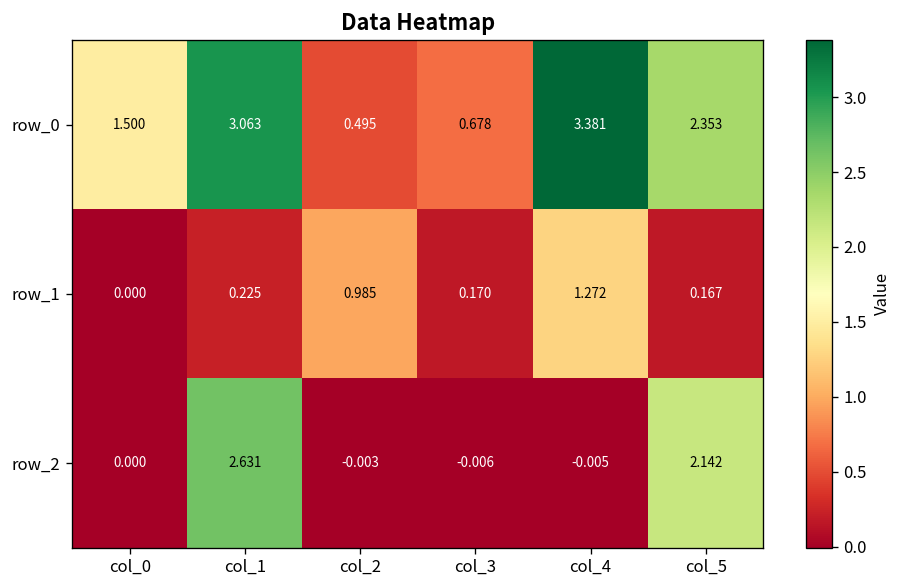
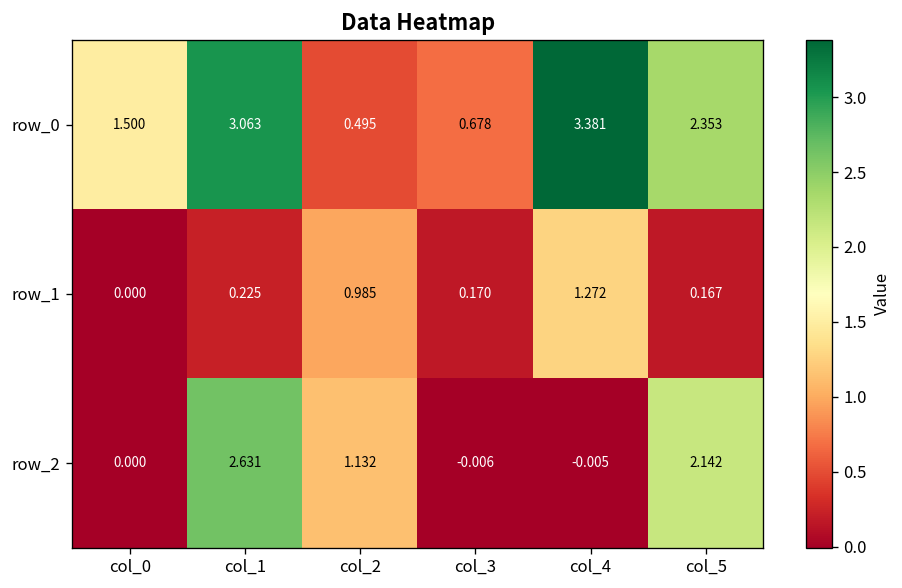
row_2, col_2: -0.003 -> 1.132
